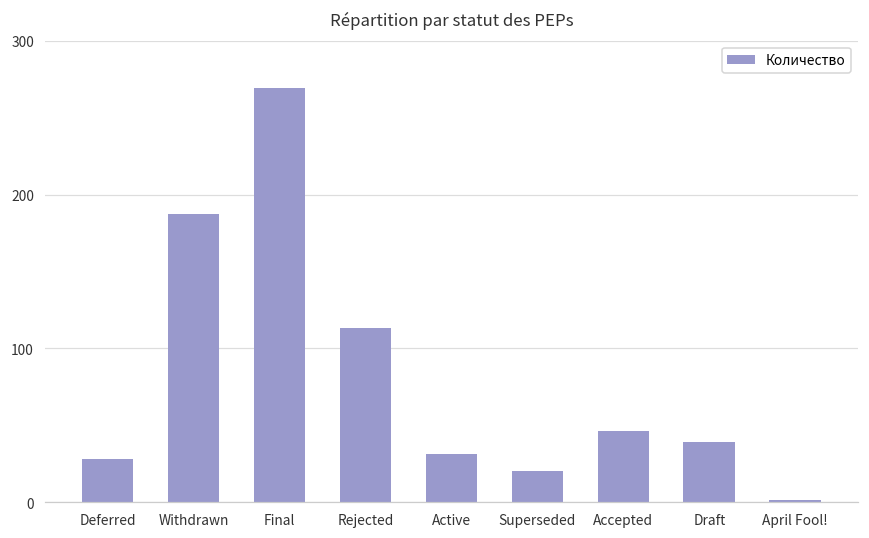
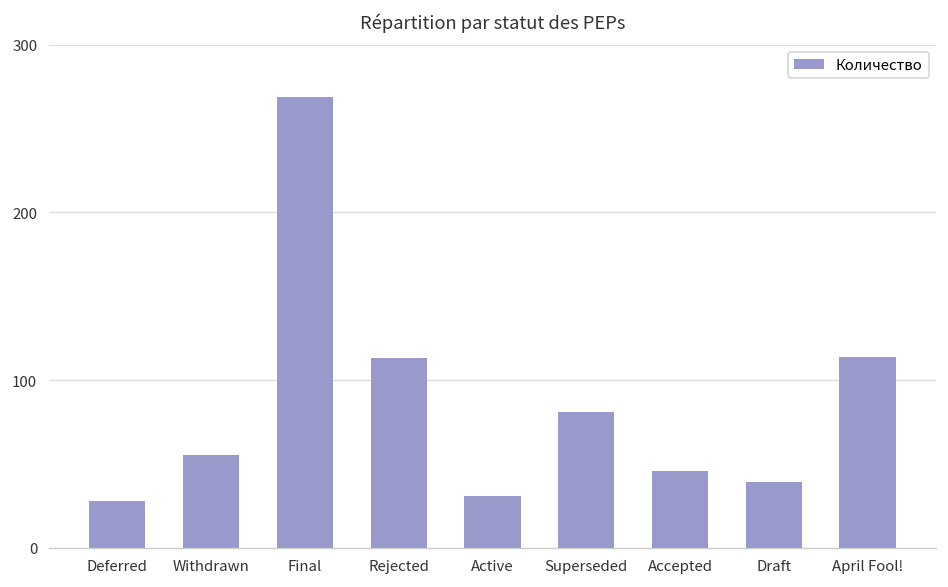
Withdrawn: 187 -> 55
Superseded: 20 -> 81
April Fool!: 1 -> 114
